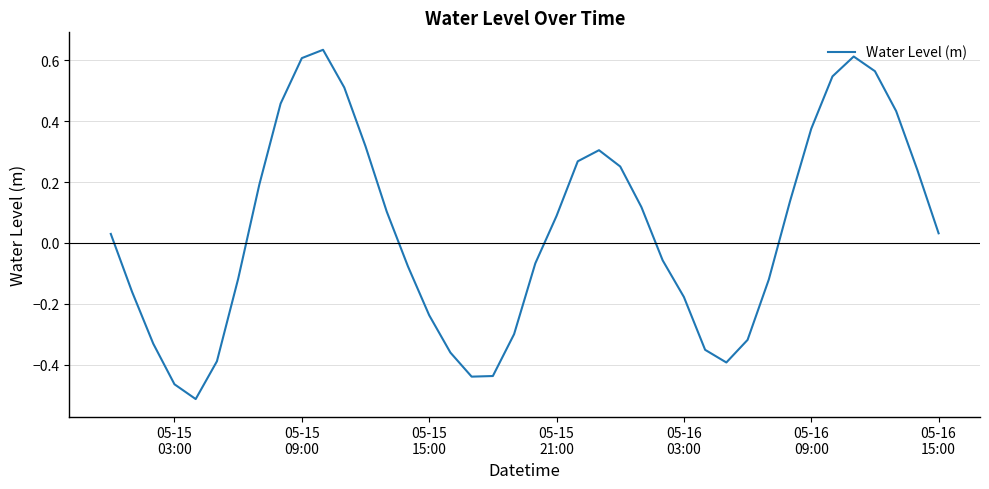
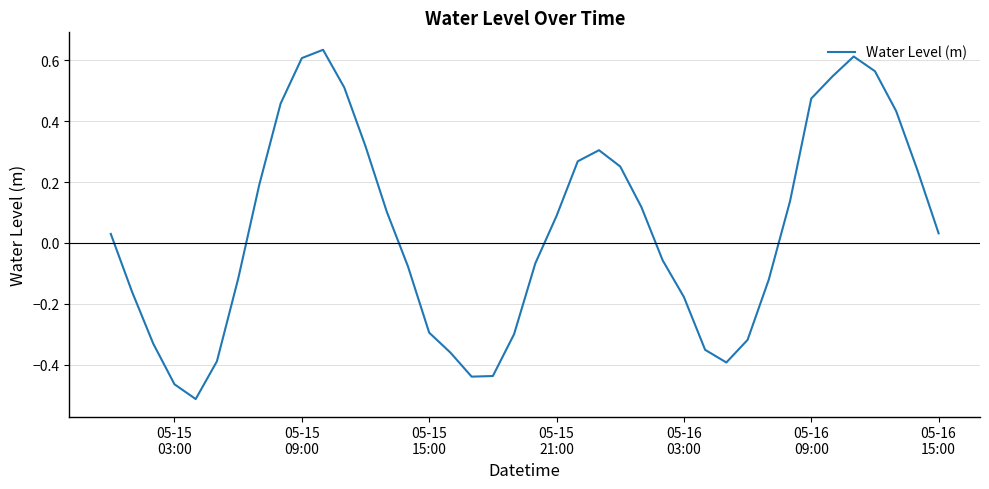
05-15 15:00: -0.24 -> -0.29
05-16 09:00: 0.38 -> 0.47
